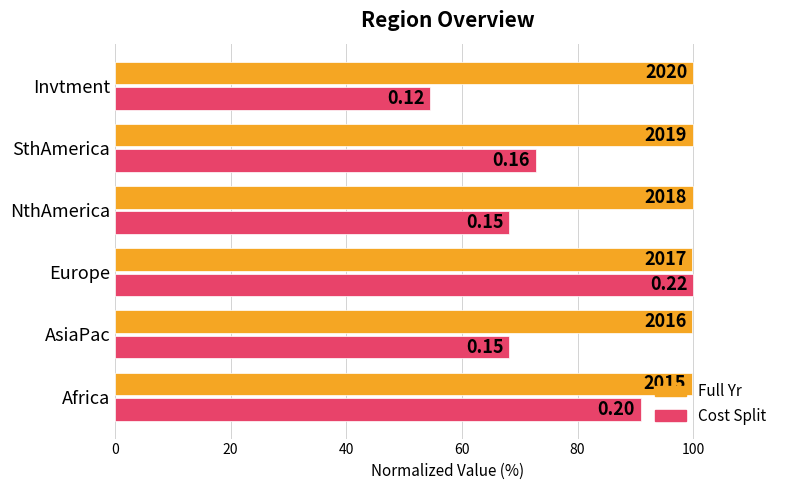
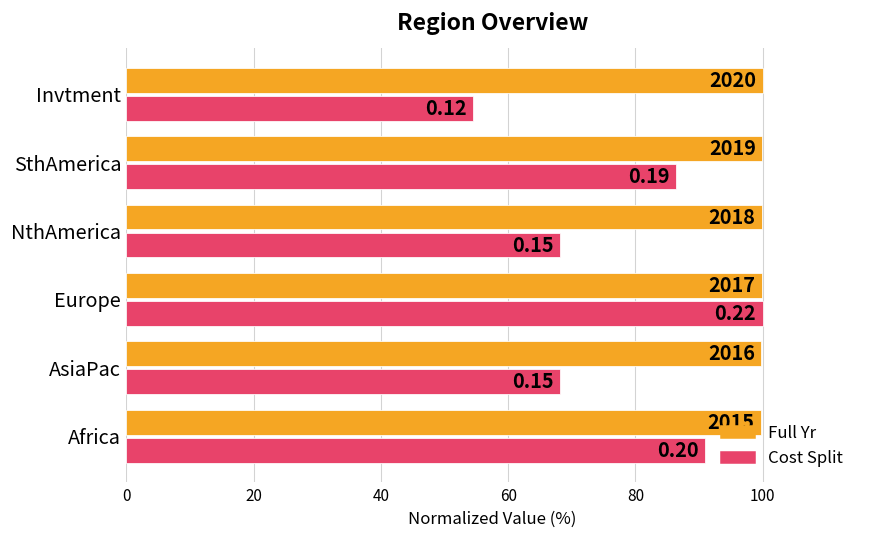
Cost Split, SthAmerica: 0.16 -> 0.19
